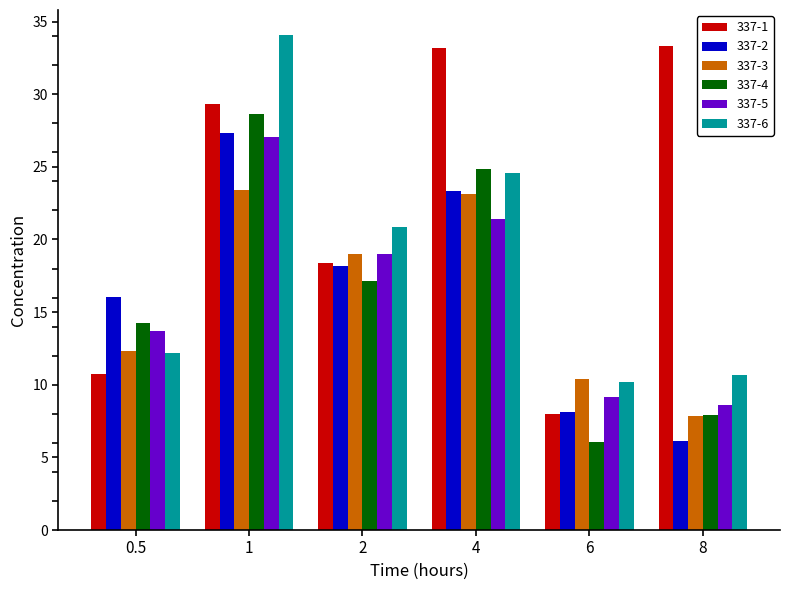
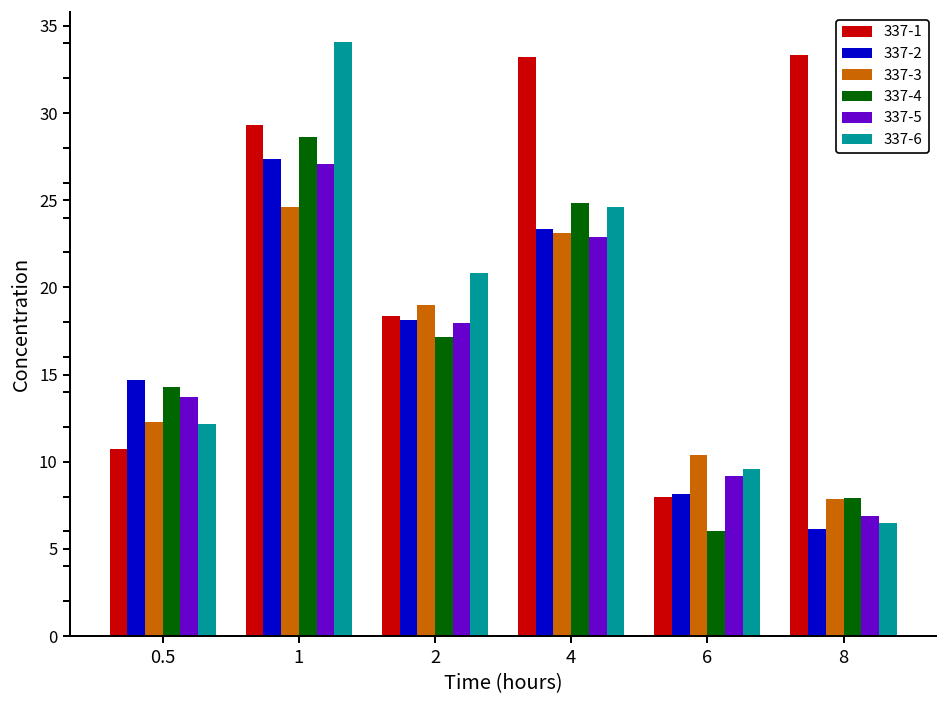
337-2, 0.5: 16.1 -> 14.7
337-3, 1: 23.4 -> 24.6
337-5, 2: 19.0 -> 18.0
337-5, 4: 21.4 -> 22.9
337-6, 6: 10.2 -> 9.6
337-5, 8: 8.6 -> 6.9
337-6, 8: 10.7 -> 6.5
